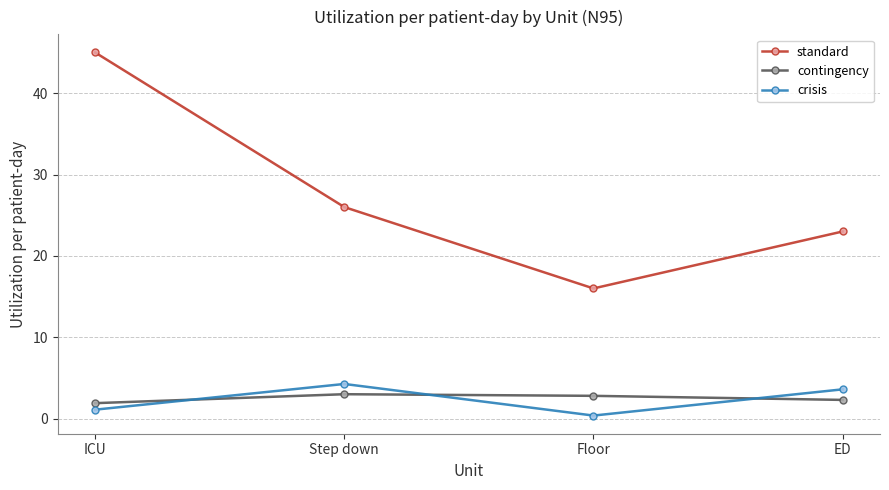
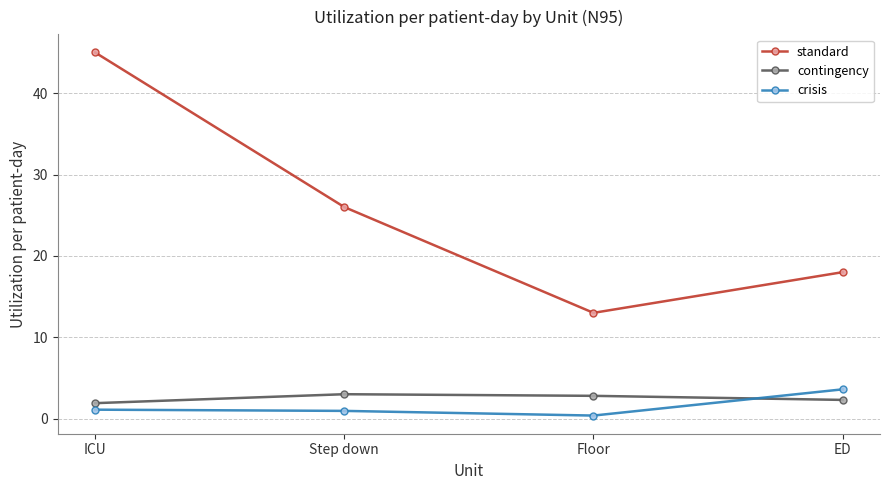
crisis, Step down: 4 -> 1
standard, Floor: 16 -> 13
standard, ED: 23 -> 18
